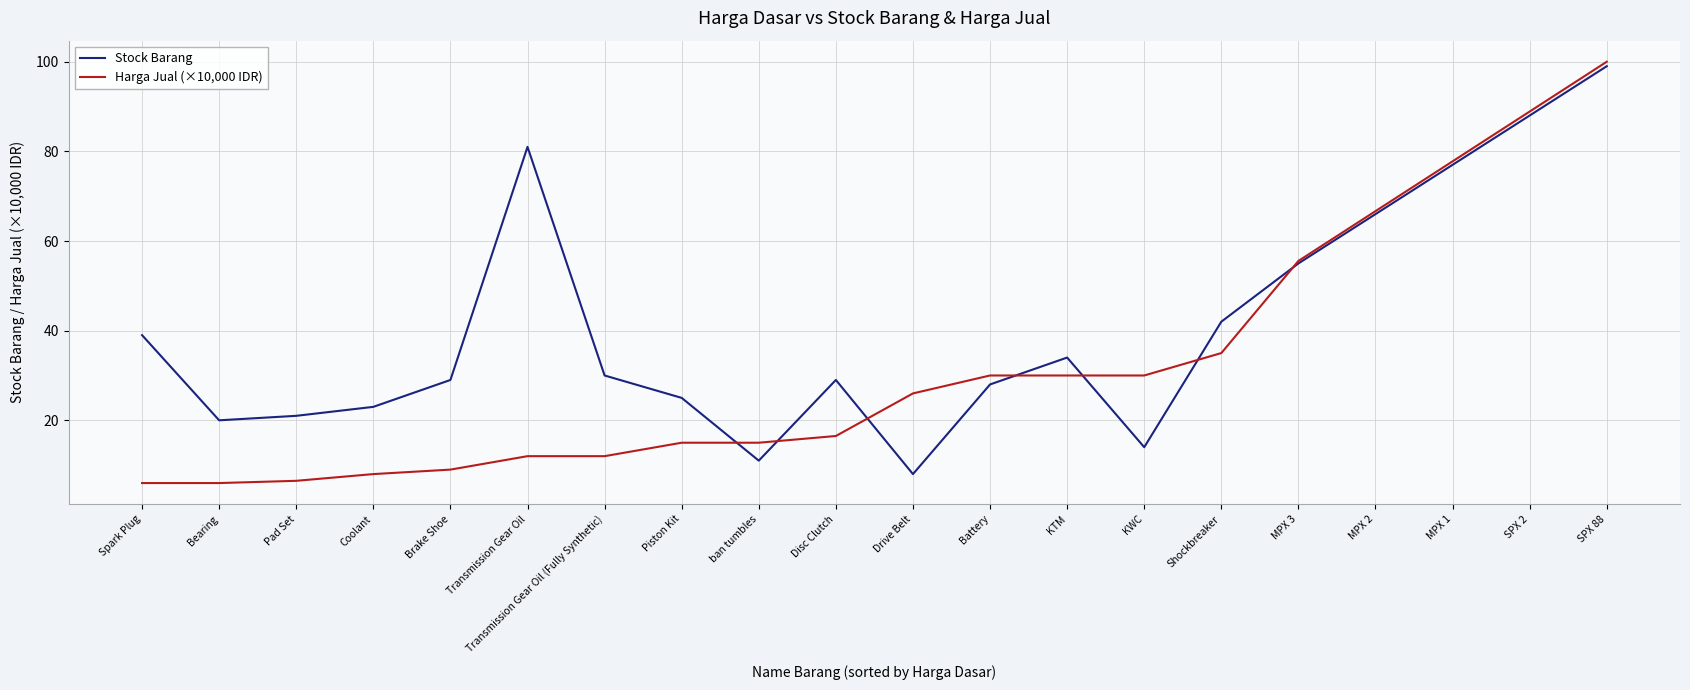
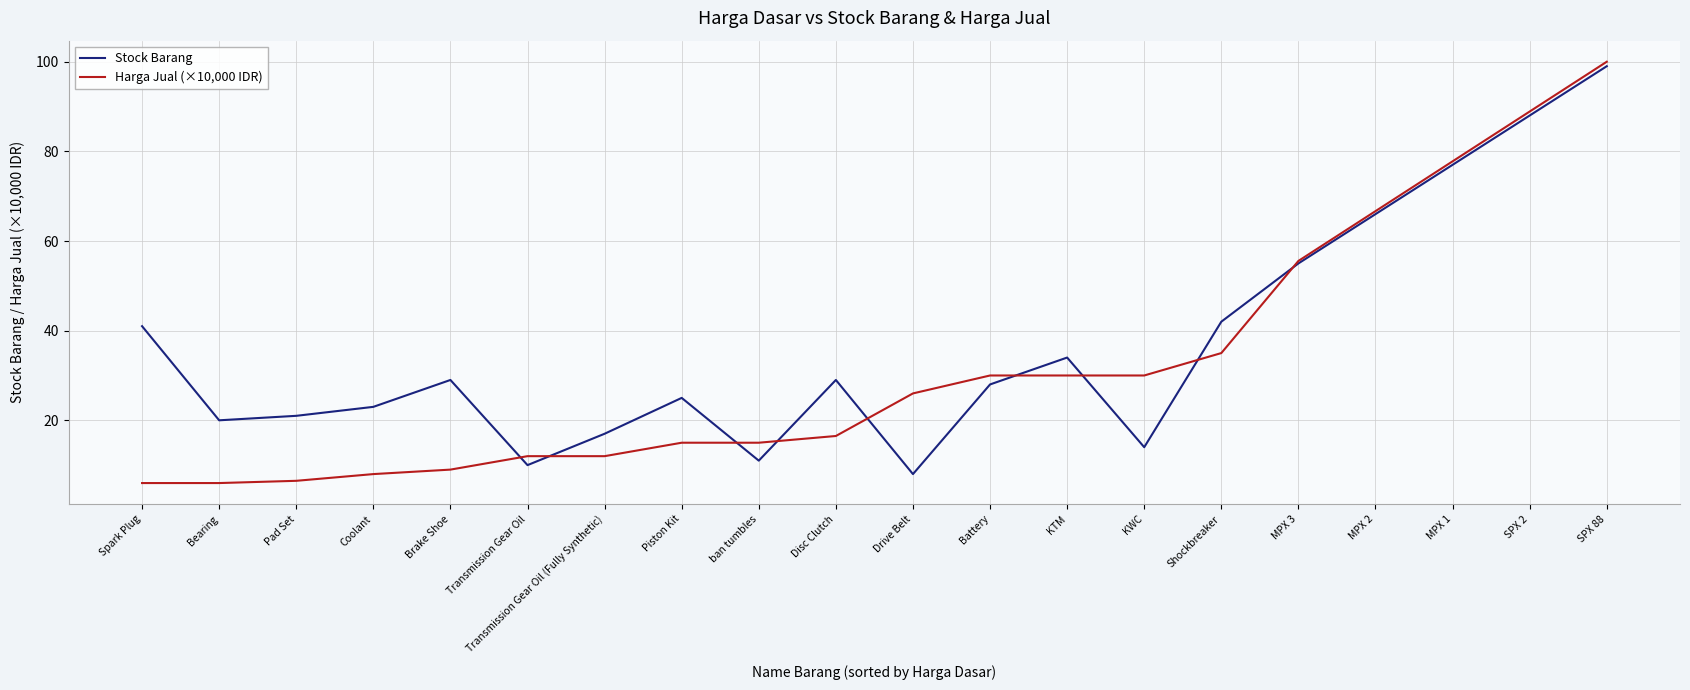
Stock Barang, Spark Plug: 39 -> 41
Stock Barang, Transmission Gear Oil: 81 -> 10
Stock Barang, Transmission Gear Oil (Fully Synthetic): 30 -> 17
